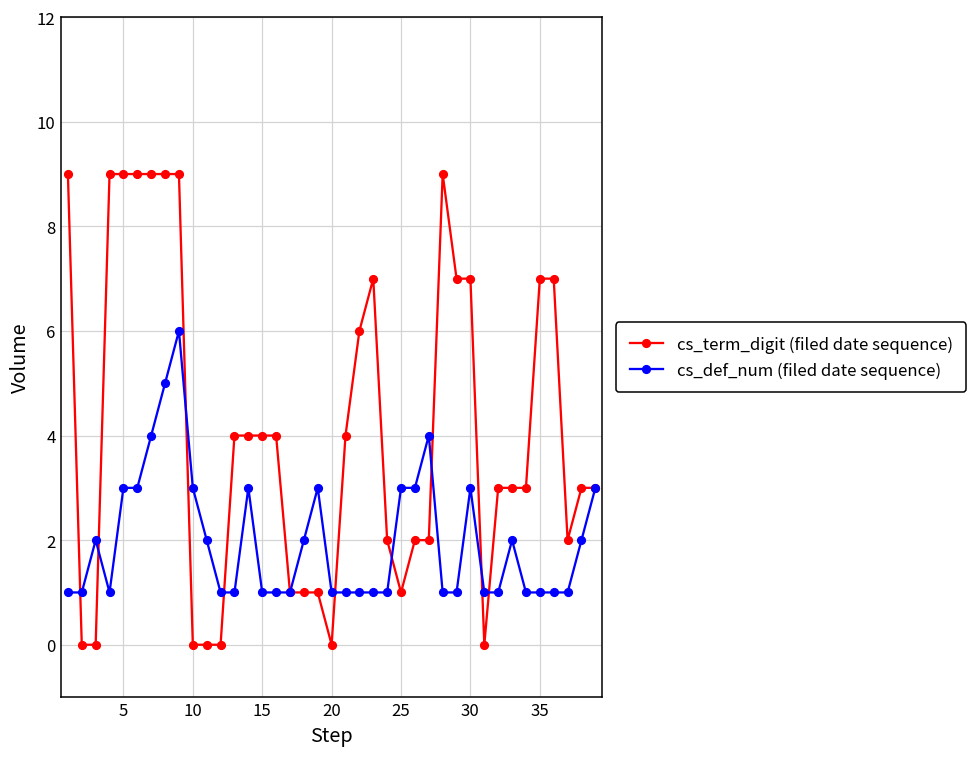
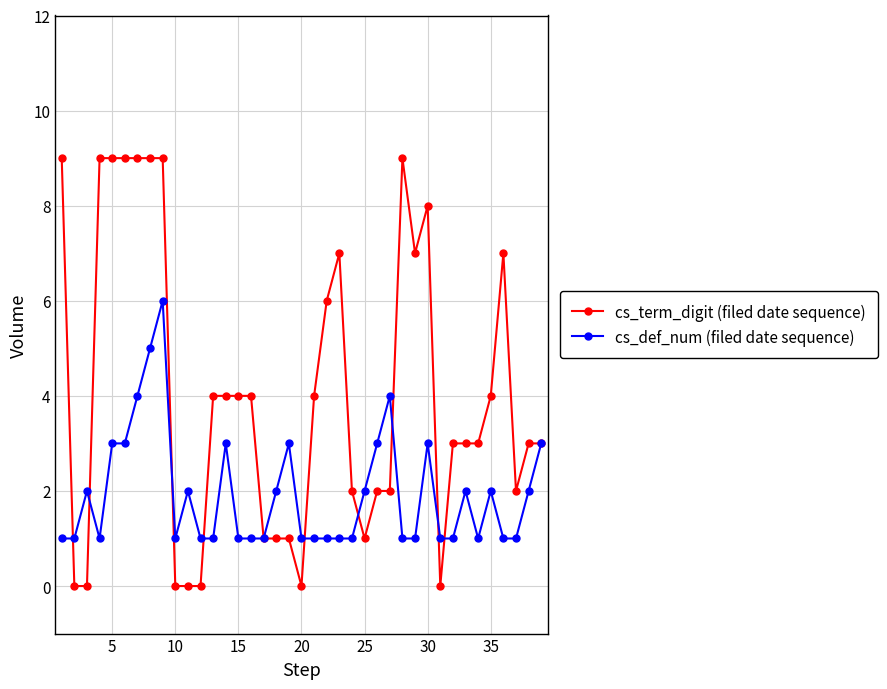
cs_def_num (filed date sequence), 10: 3 -> 1
cs_def_num (filed date sequence), 25: 3 -> 2
cs_term_digit (filed date sequence), 30: 7 -> 8
cs_term_digit (filed date sequence), 35: 7 -> 4
cs_def_num (filed date sequence), 35: 1 -> 2
